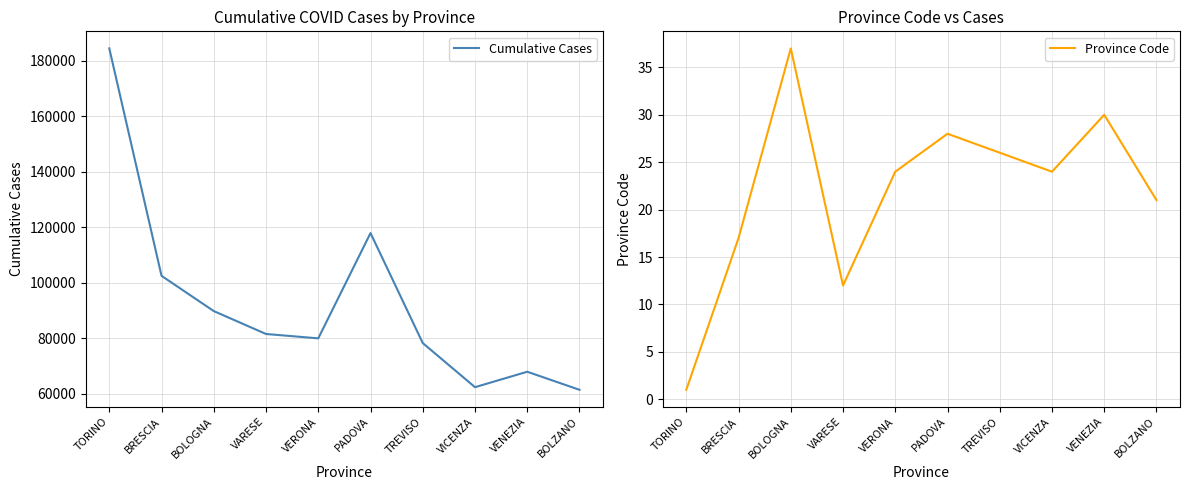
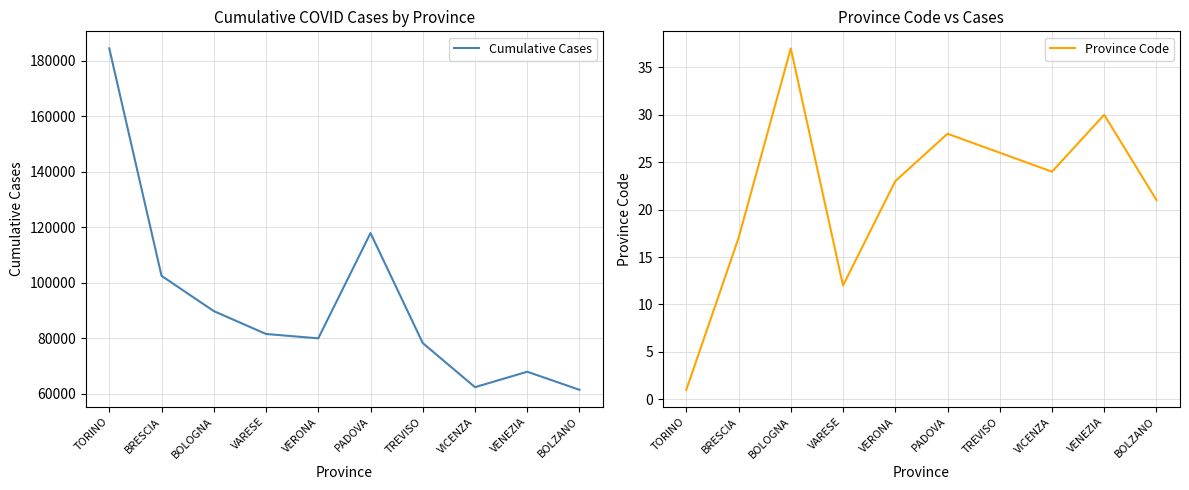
Province Code vs Cases, VERONA: 24 -> 23
